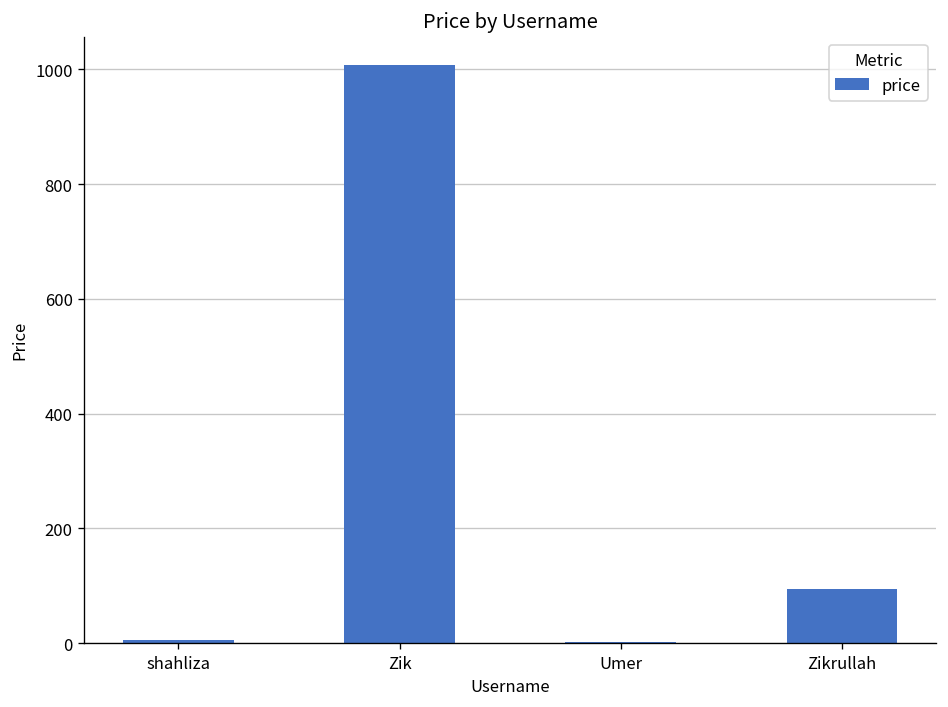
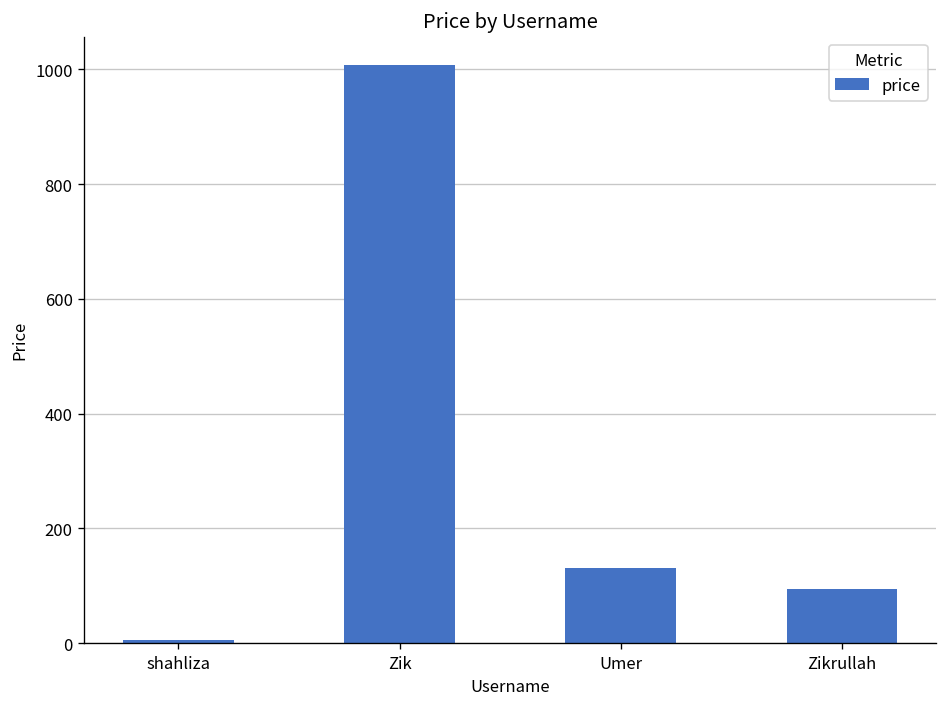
Umer: 0 -> 130
